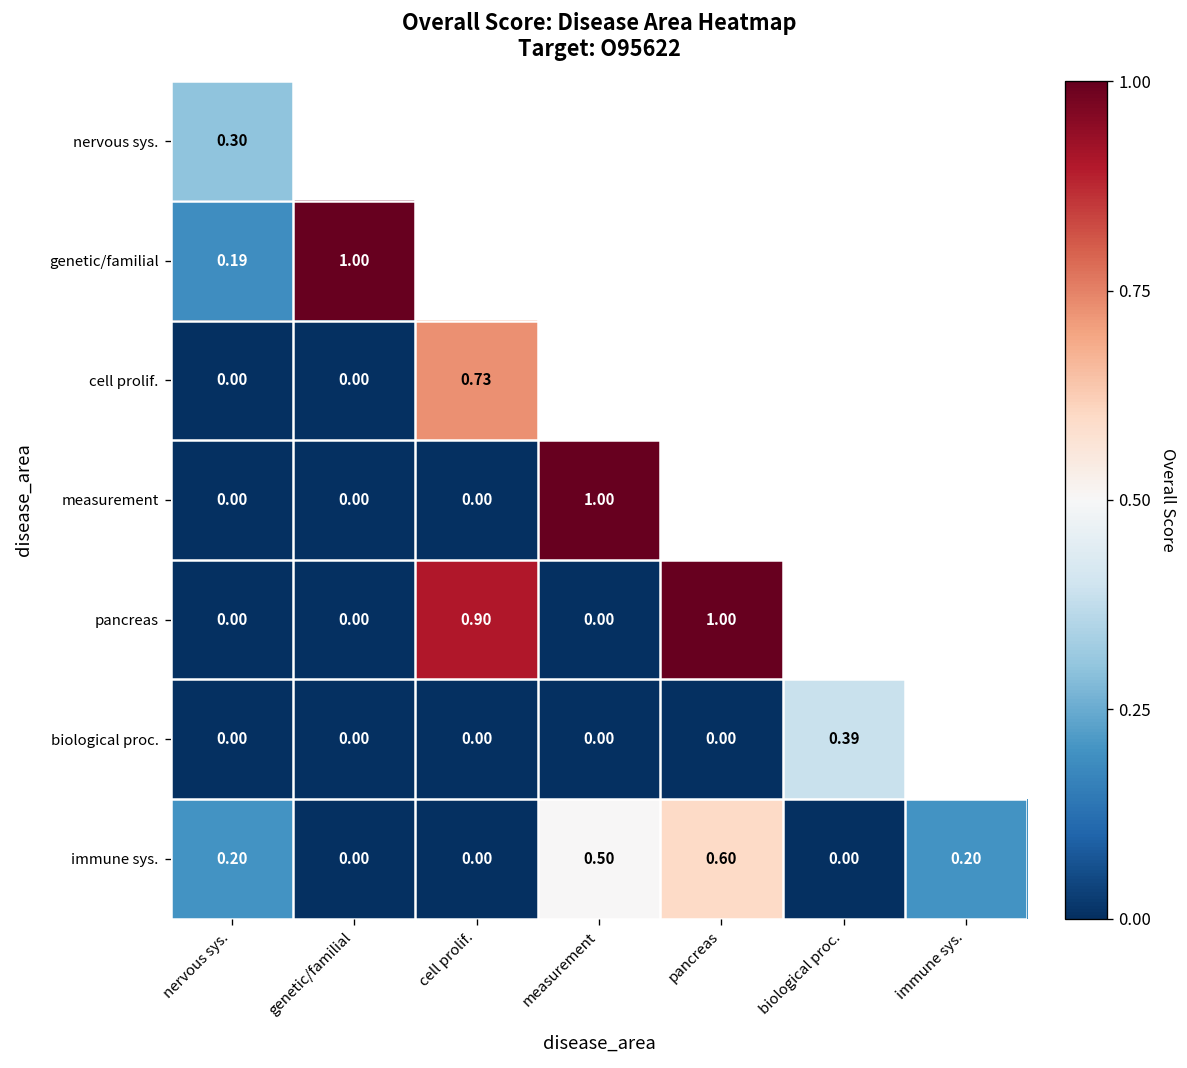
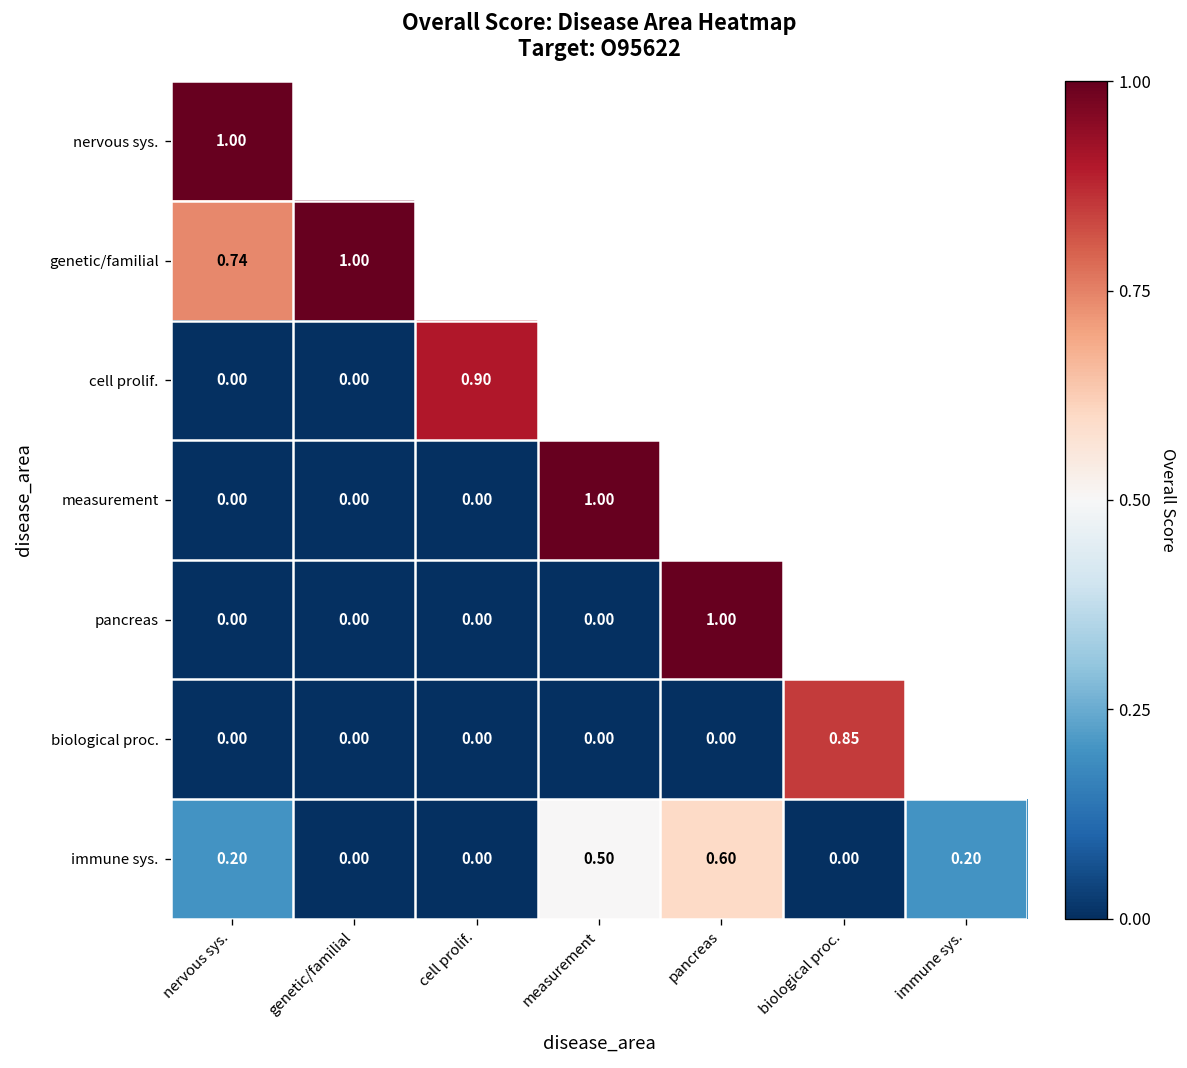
nervous sys., nervous sys.: 0.30 -> 1.00
genetic/familial, nervous sys.: 0.19 -> 0.74
cell prolif., cell prolif.: 0.73 -> 0.90
pancreas, cell prolif.: 0.90 -> 0.00
biological proc., biological proc.: 0.39 -> 0.85
